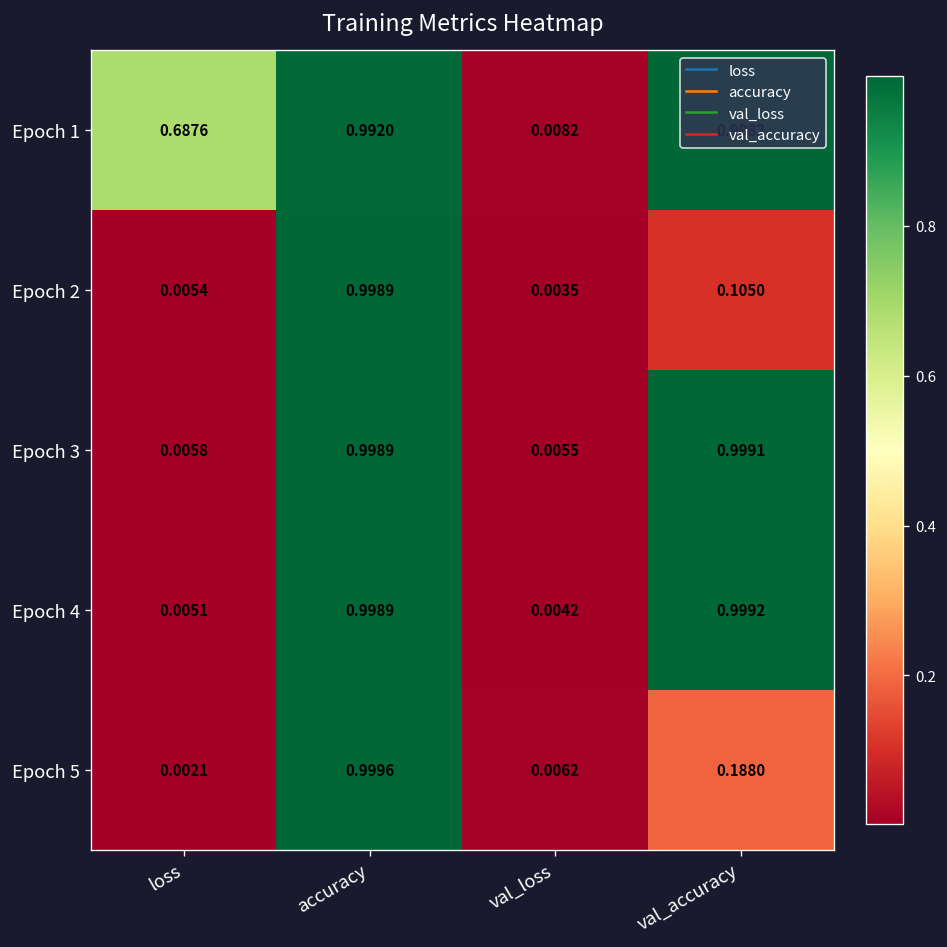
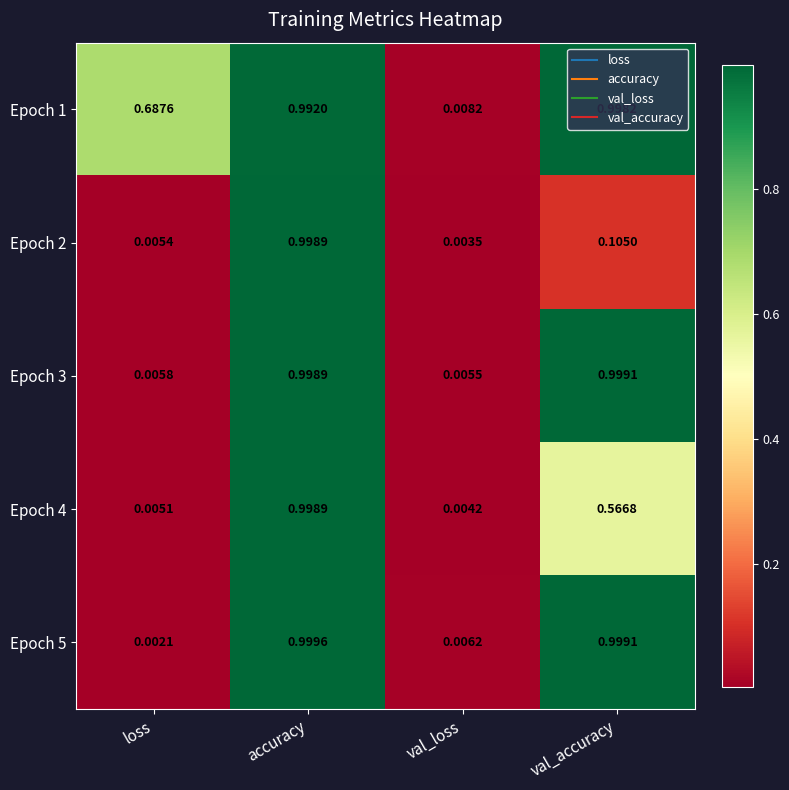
Epoch 4, val_accuracy: 0.9992 -> 0.5668
Epoch 5, val_accuracy: 0.1880 -> 0.9991
